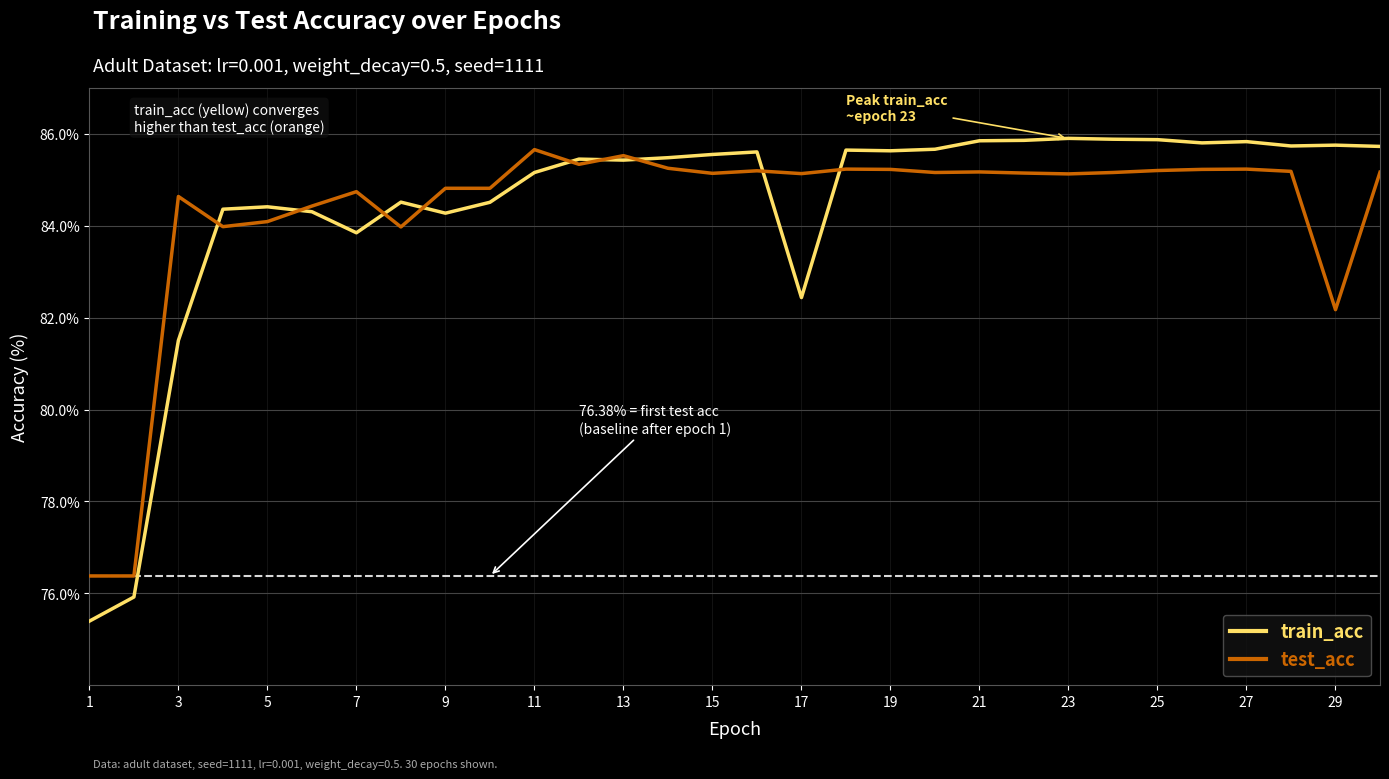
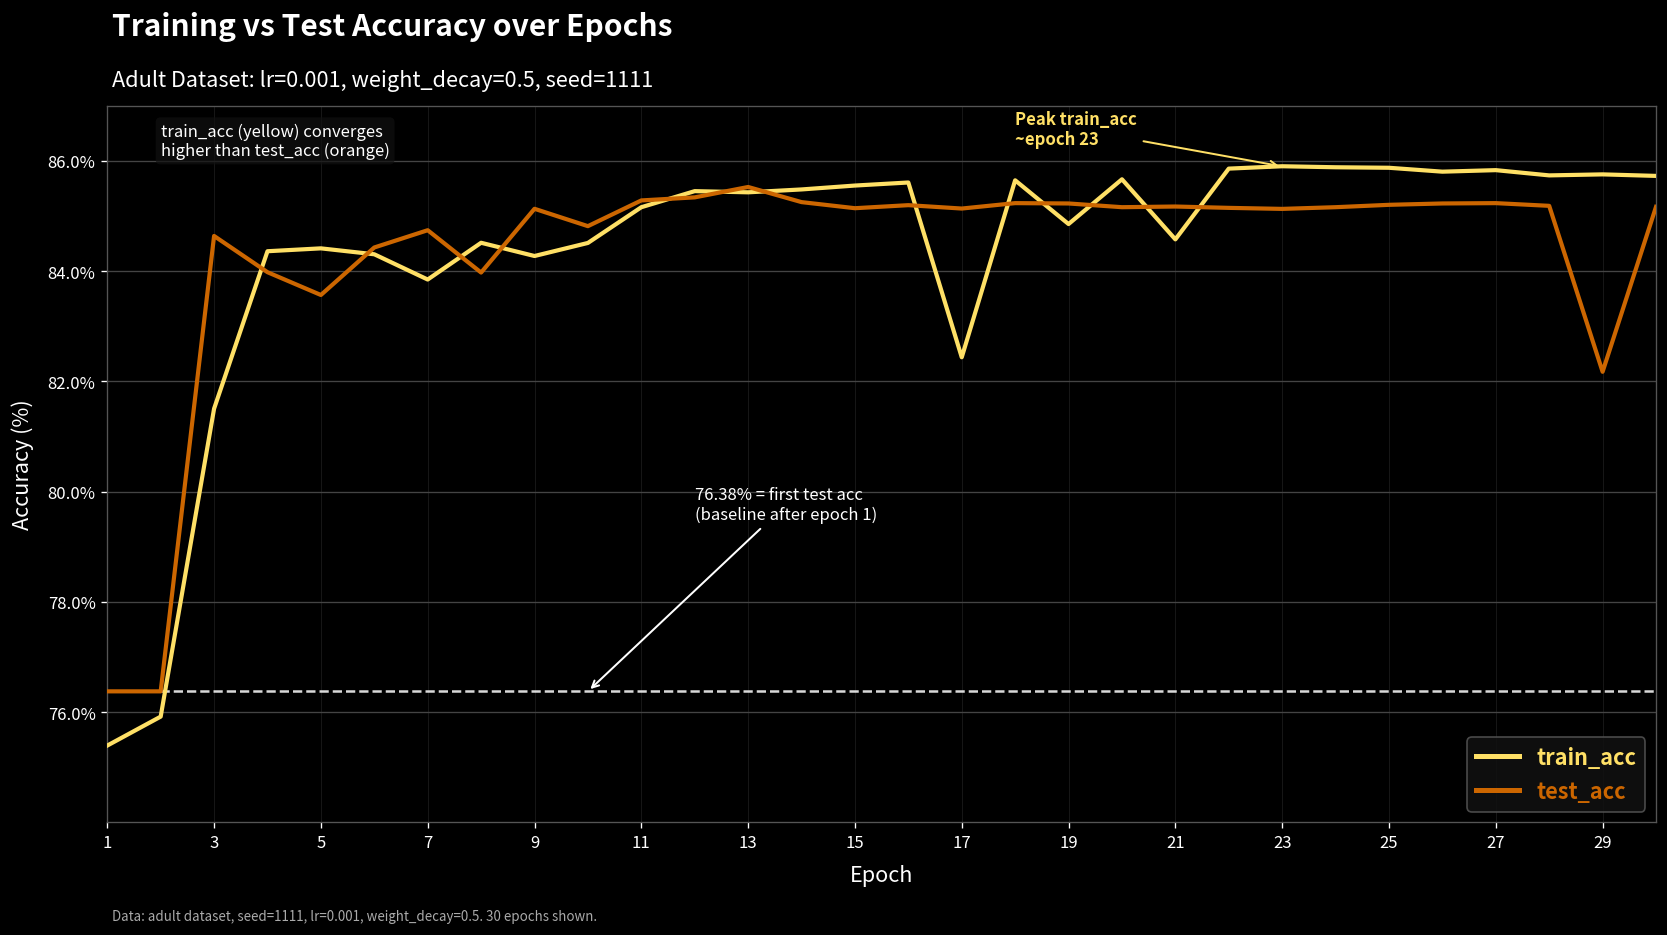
test_acc, 5: 84.1% -> 83.6%
test_acc, 9: 84.8% -> 85.1%
test_acc, 11: 85.7% -> 85.3%
train_acc, 19: 85.6% -> 84.9%
train_acc, 21: 85.9% -> 84.6%
